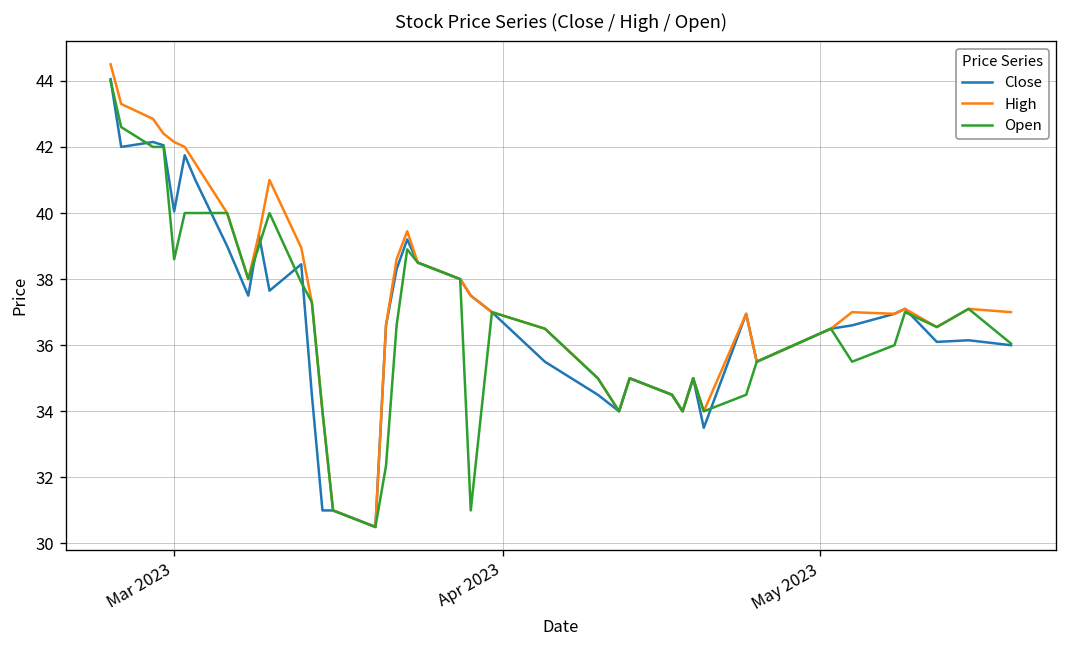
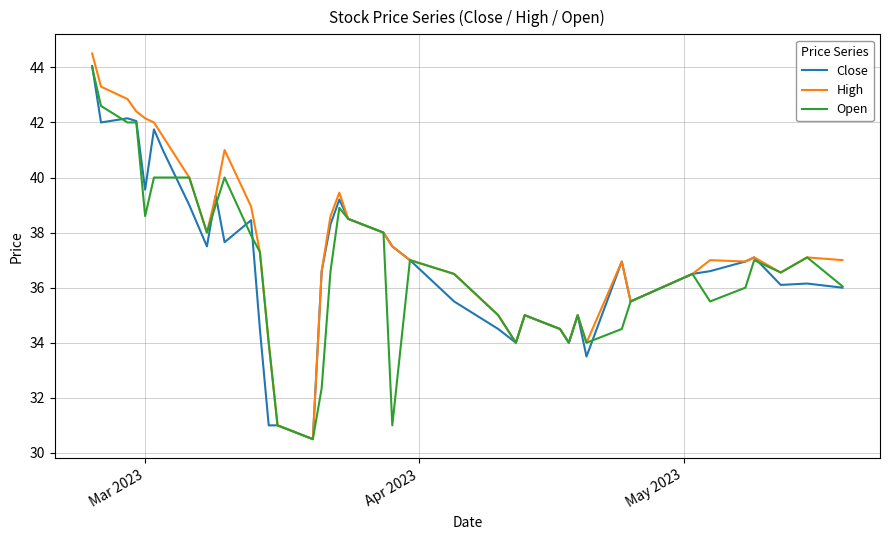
Close, Mar 2023: 40.1 -> 39.6
